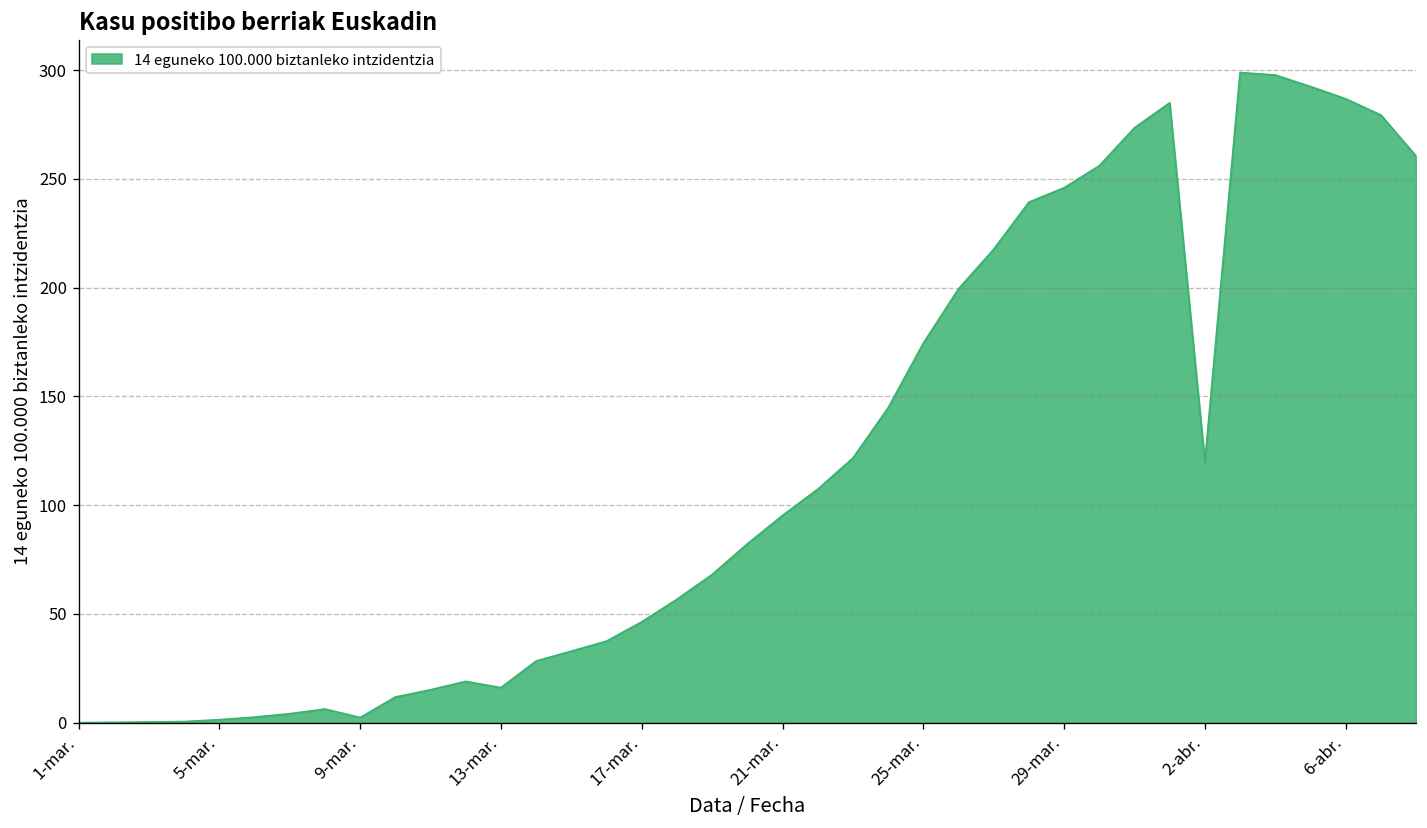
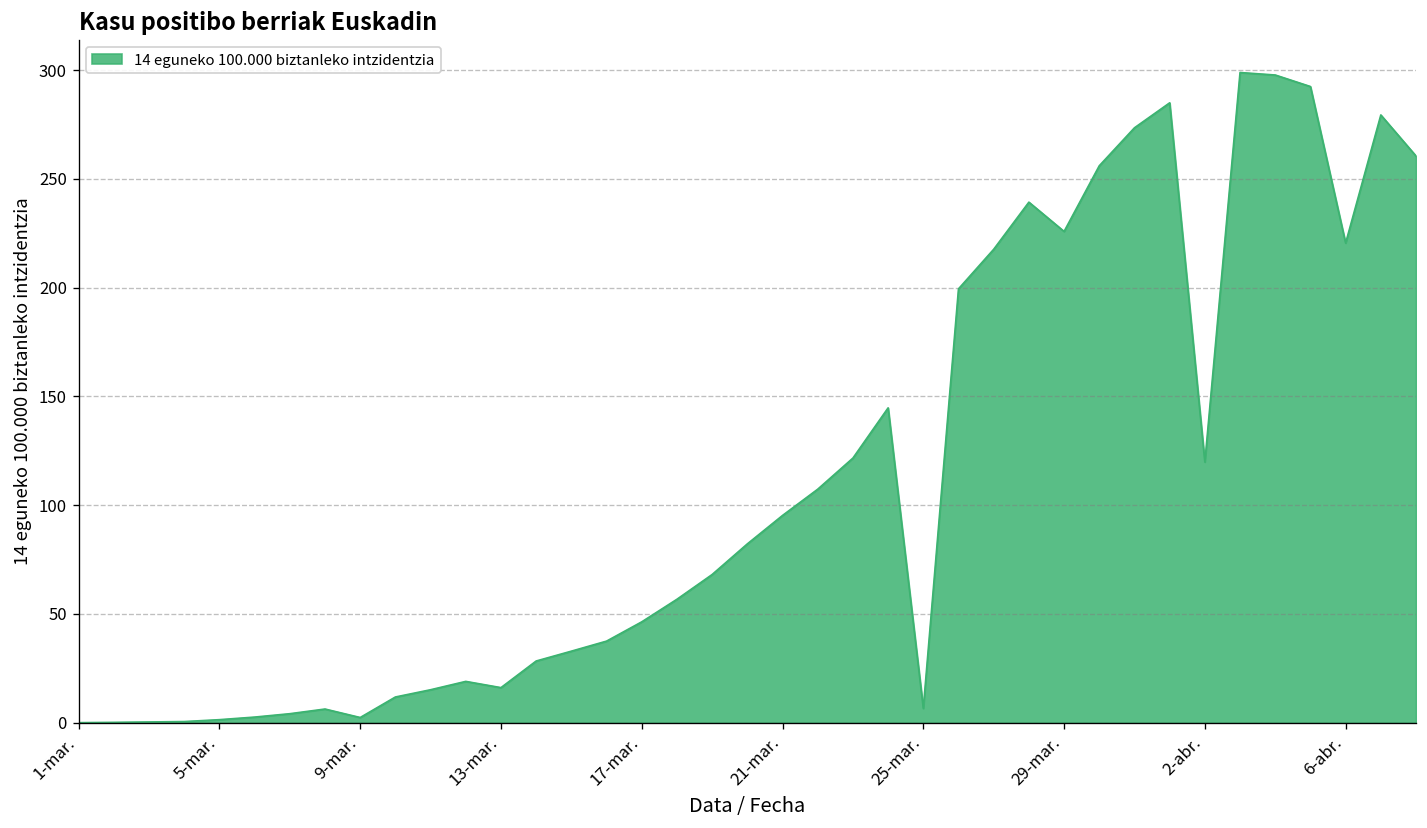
25-mar.: 174 -> 7
29-mar.: 246 -> 226
6-abr.: 287 -> 221
